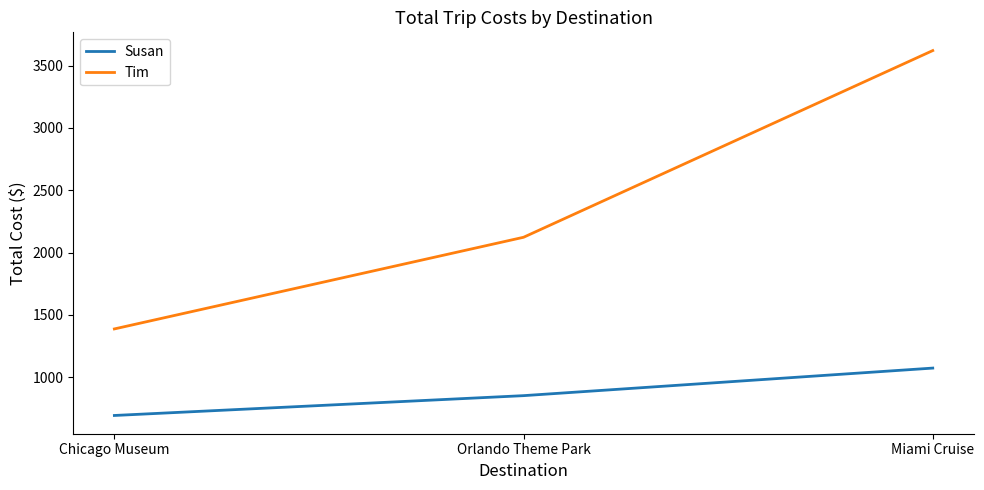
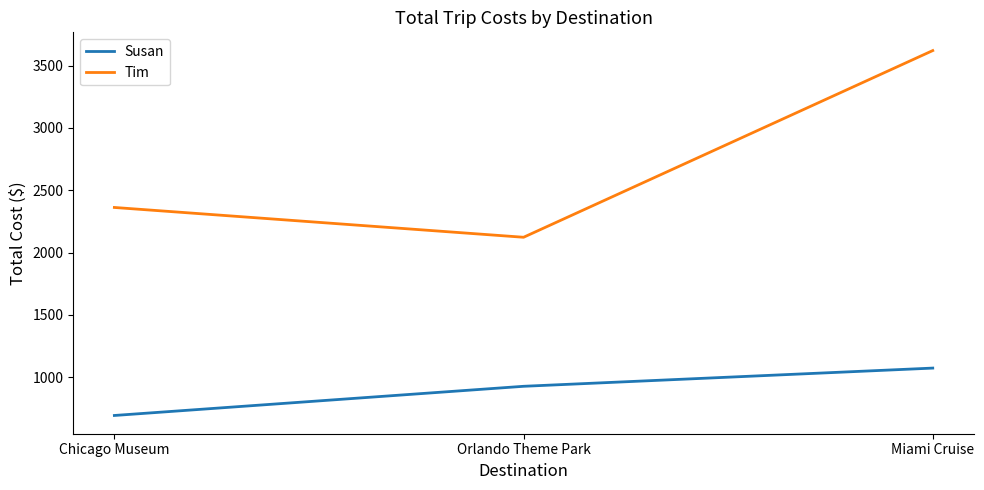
Tim, Chicago Museum: 1390 -> 2360
Susan, Orlando Theme Park: 850 -> 930
